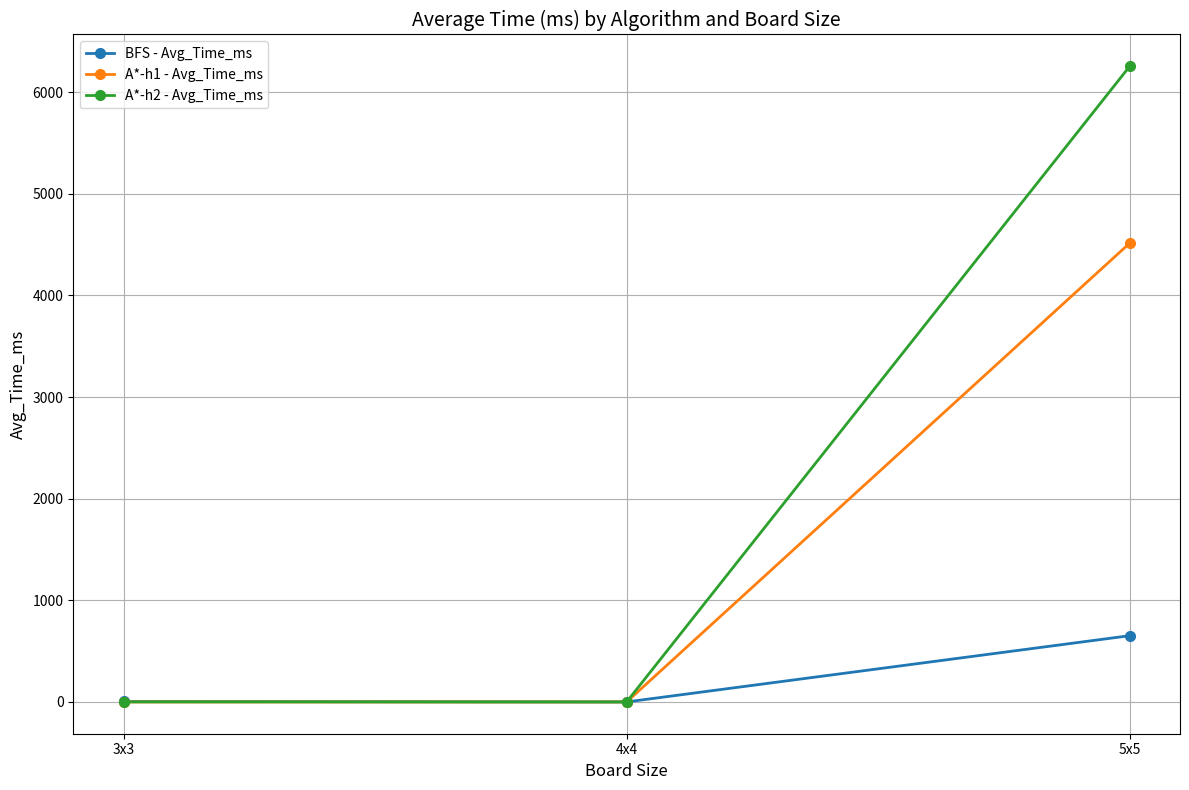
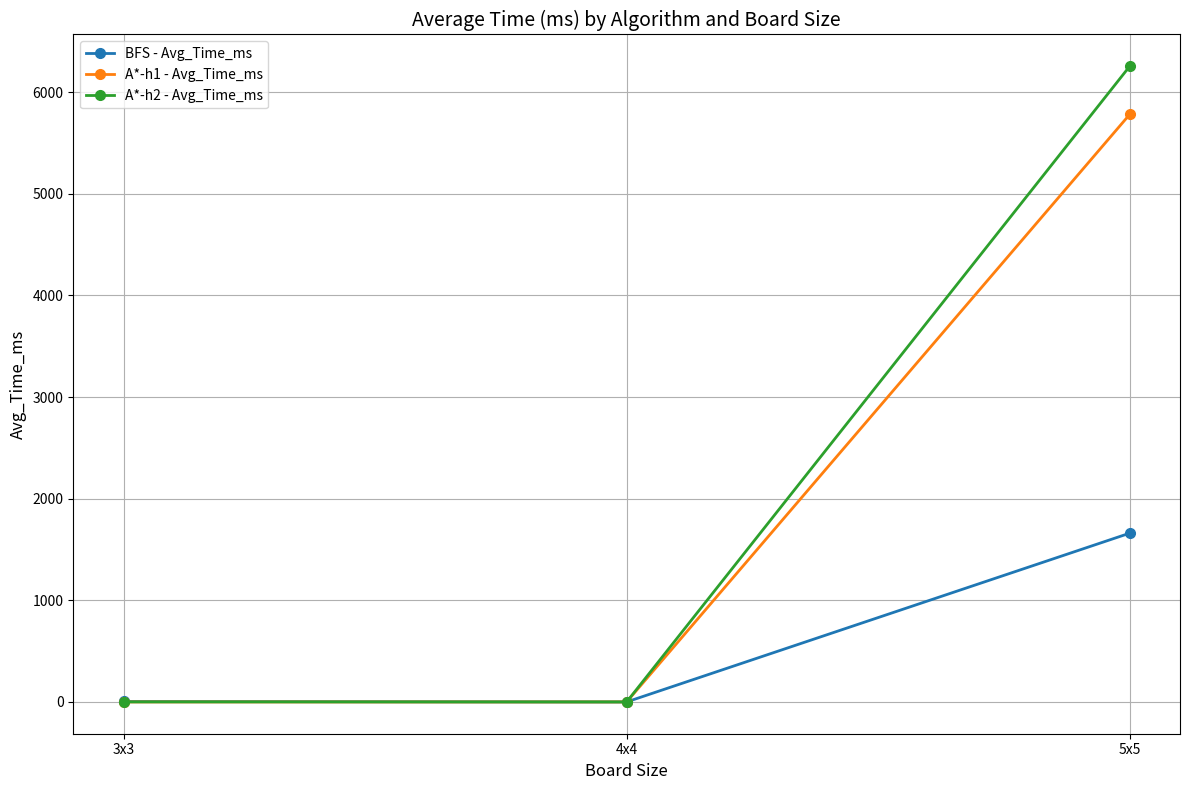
BFS - Avg_Time_ms, 5x5: 650 -> 1660
A*-h1 - Avg_Time_ms, 5x5: 4510 -> 5780
